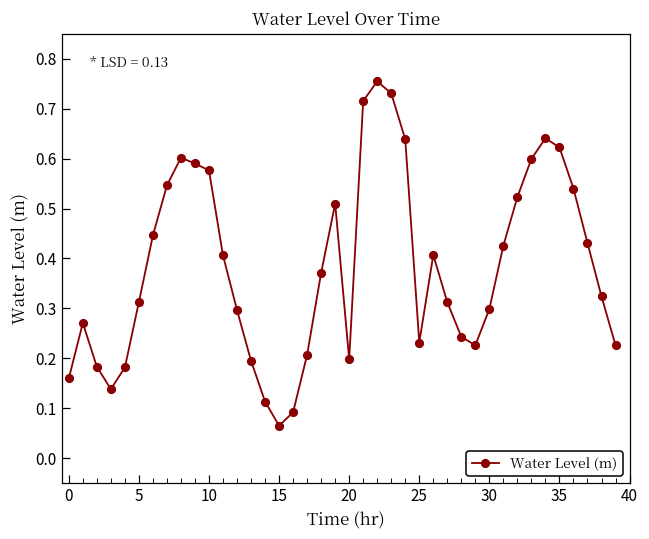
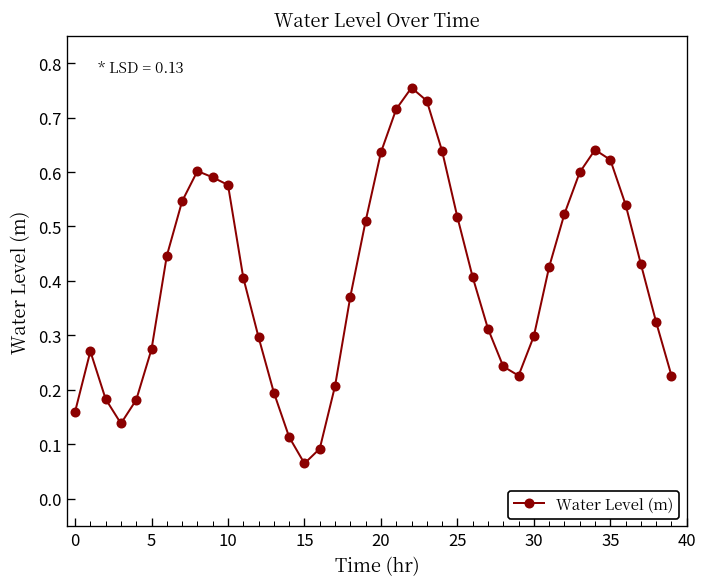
5: 0.31 -> 0.27
20: 0.20 -> 0.64
25: 0.23 -> 0.52
